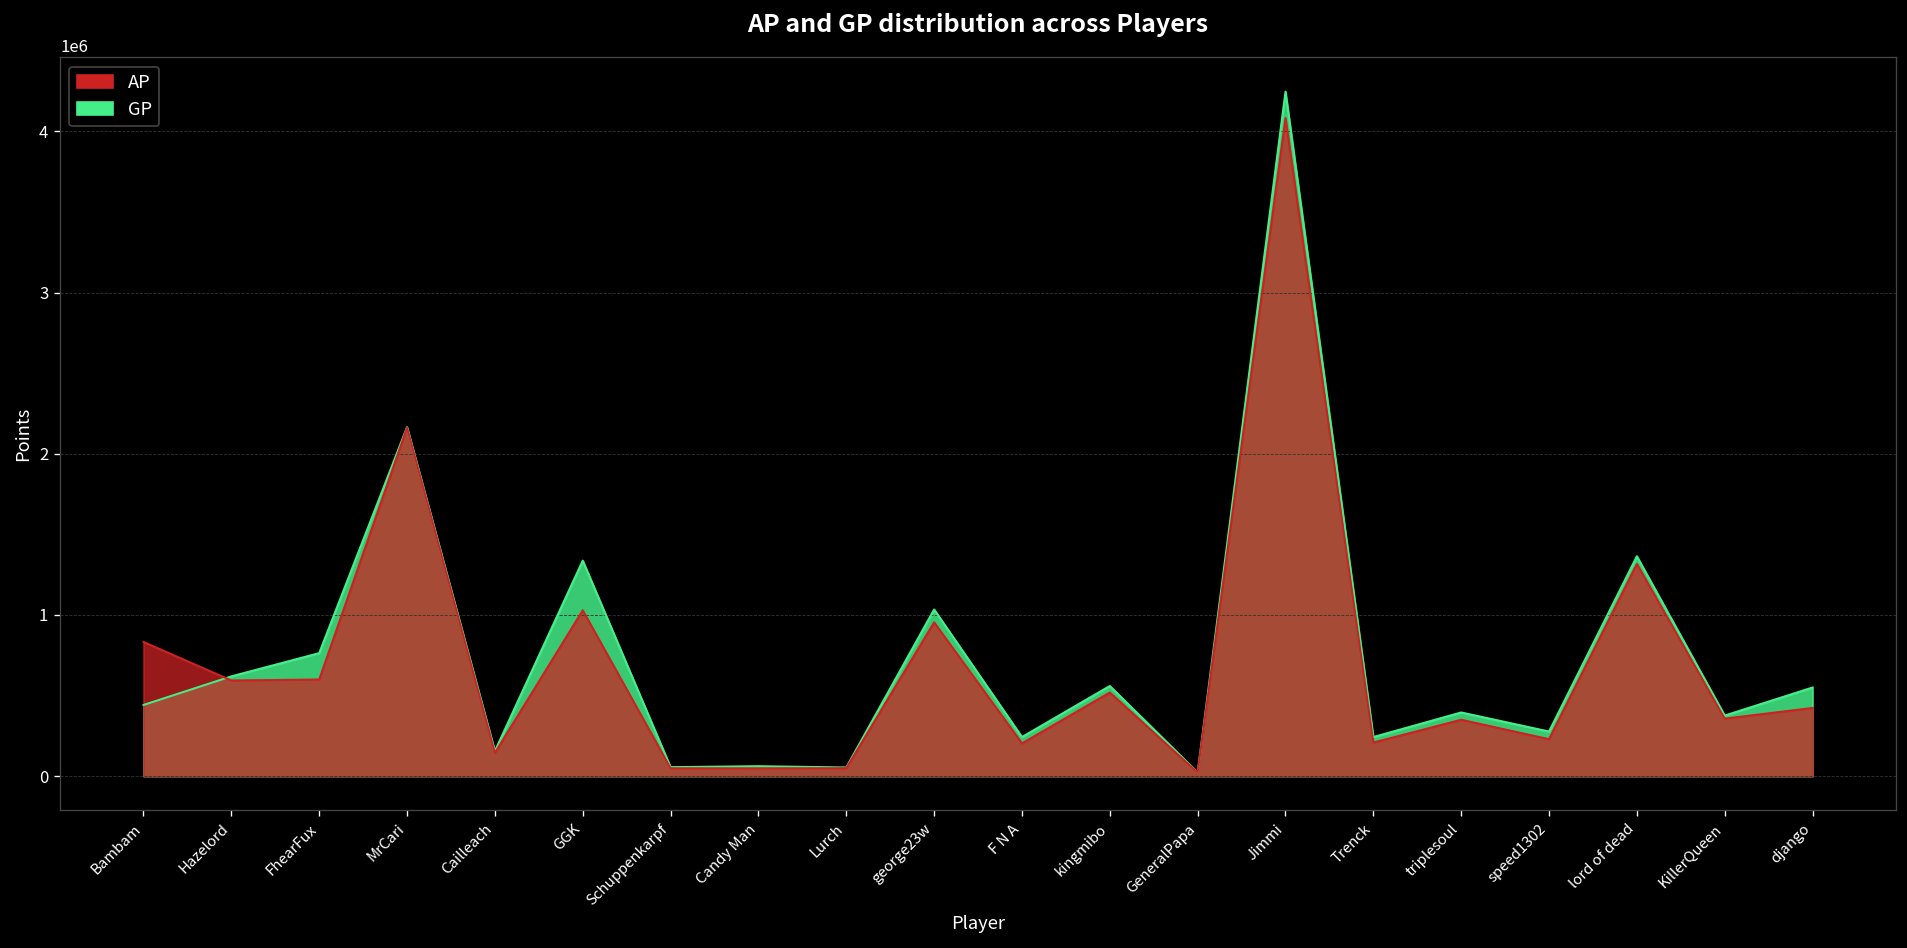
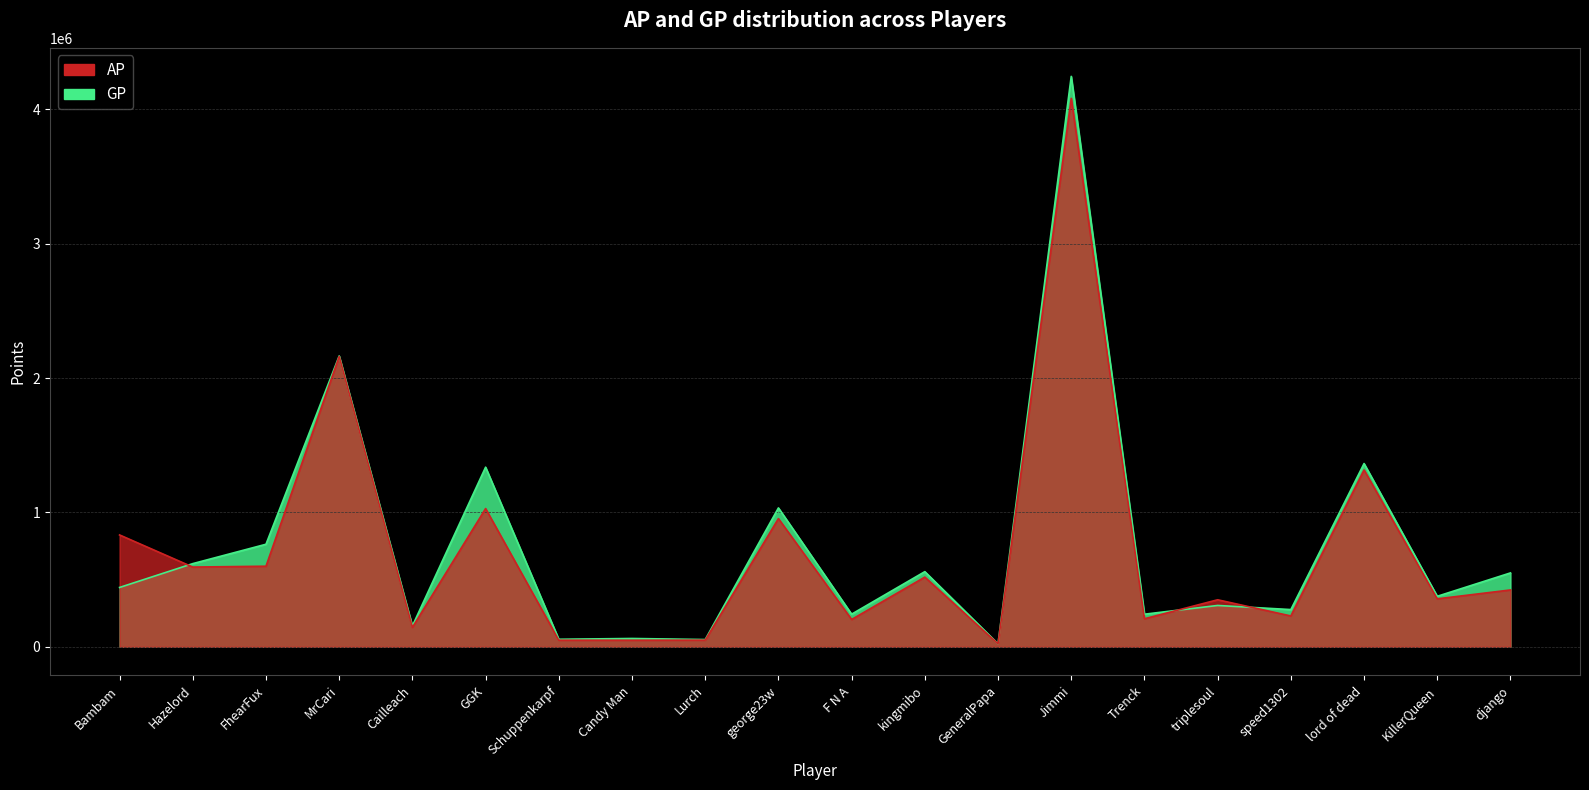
GP, triplesoul: 400000 -> 310000
